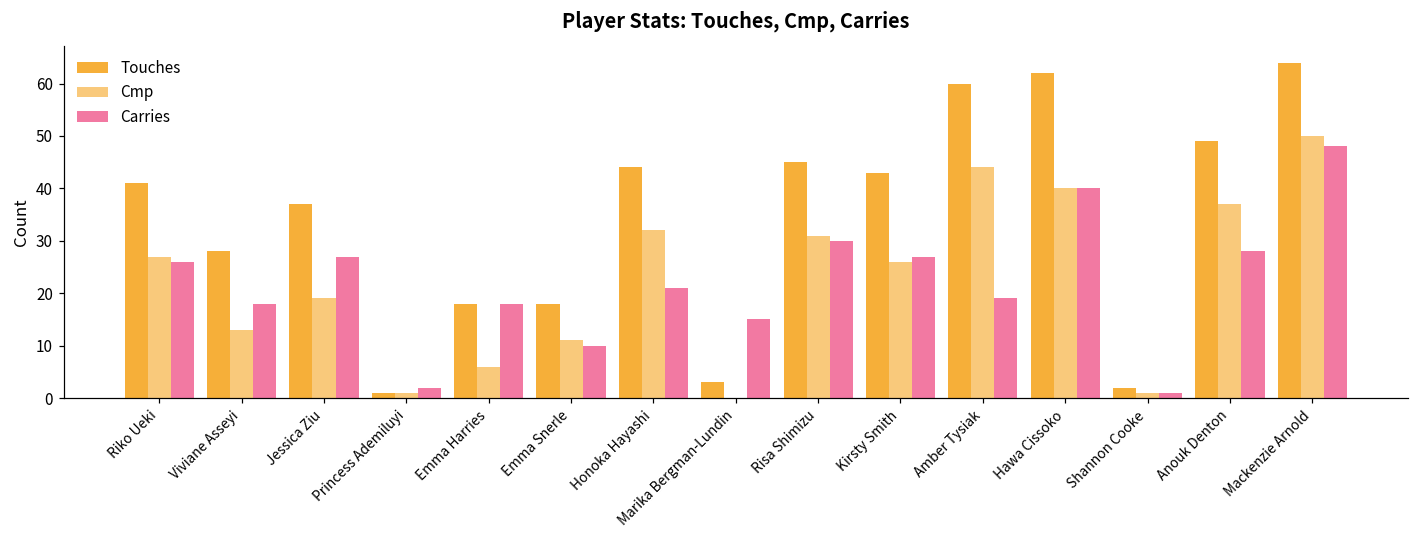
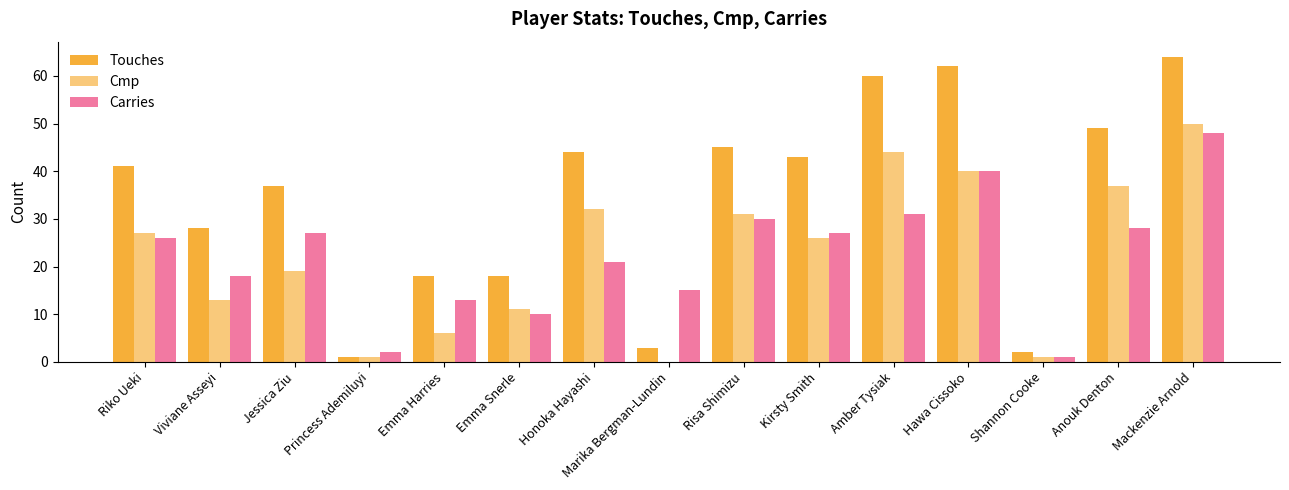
Carries, Emma Harries: 18 -> 13
Carries, Amber Tysiak: 19 -> 31
